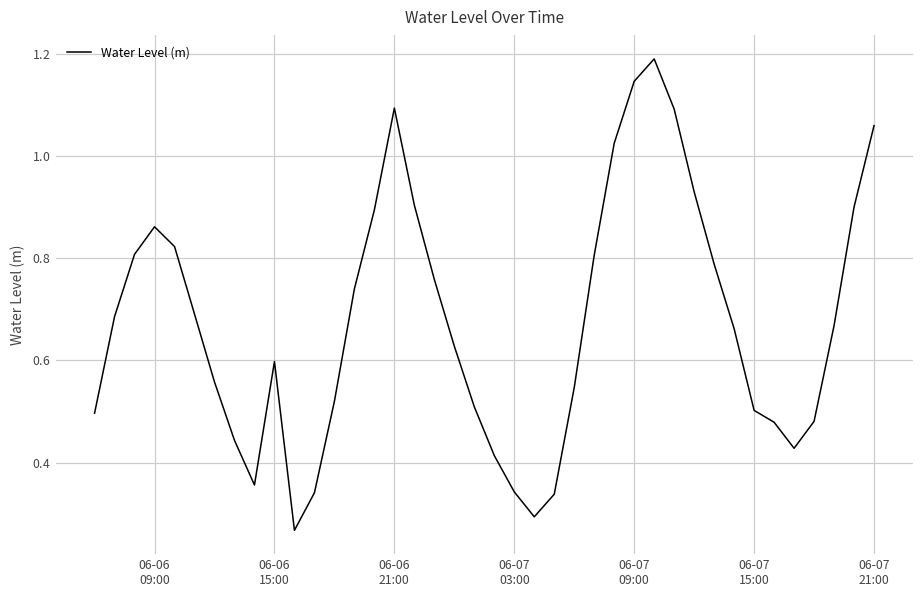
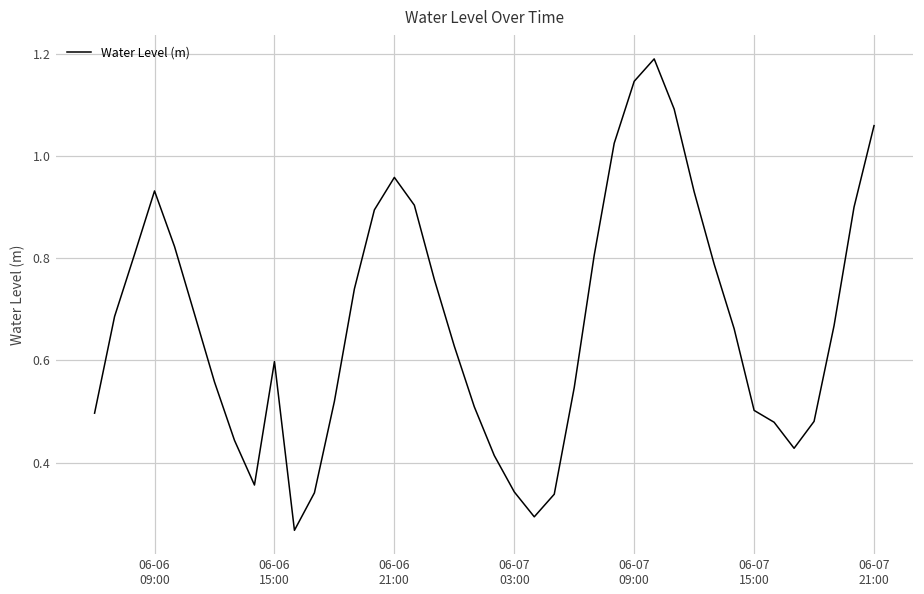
06-06 09:00: 0.86 -> 0.93
06-06 21:00: 1.09 -> 0.96
